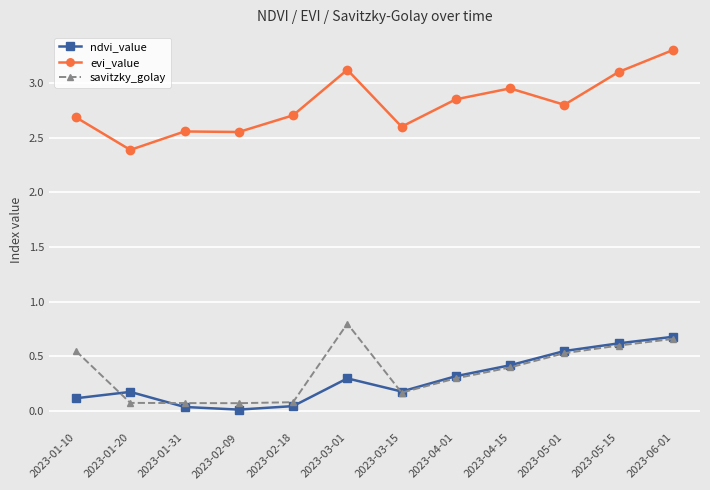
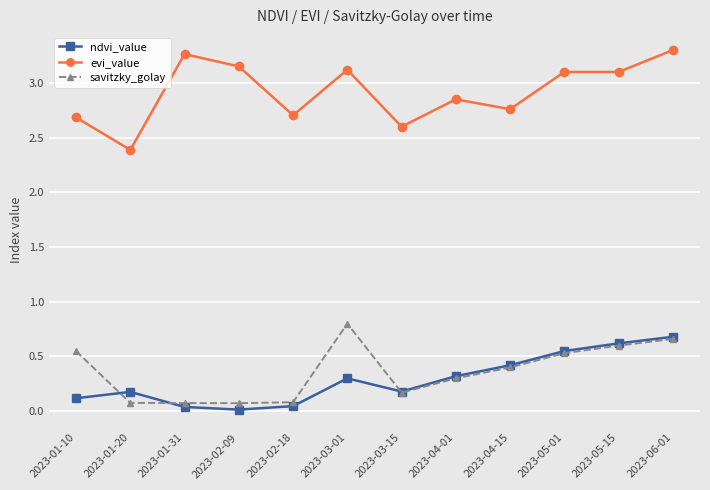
evi_value, 2023-01-31: 2.56 -> 3.26
evi_value, 2023-02-09: 2.55 -> 3.15
evi_value, 2023-04-15: 2.95 -> 2.76
evi_value, 2023-05-01: 2.8 -> 3.1
